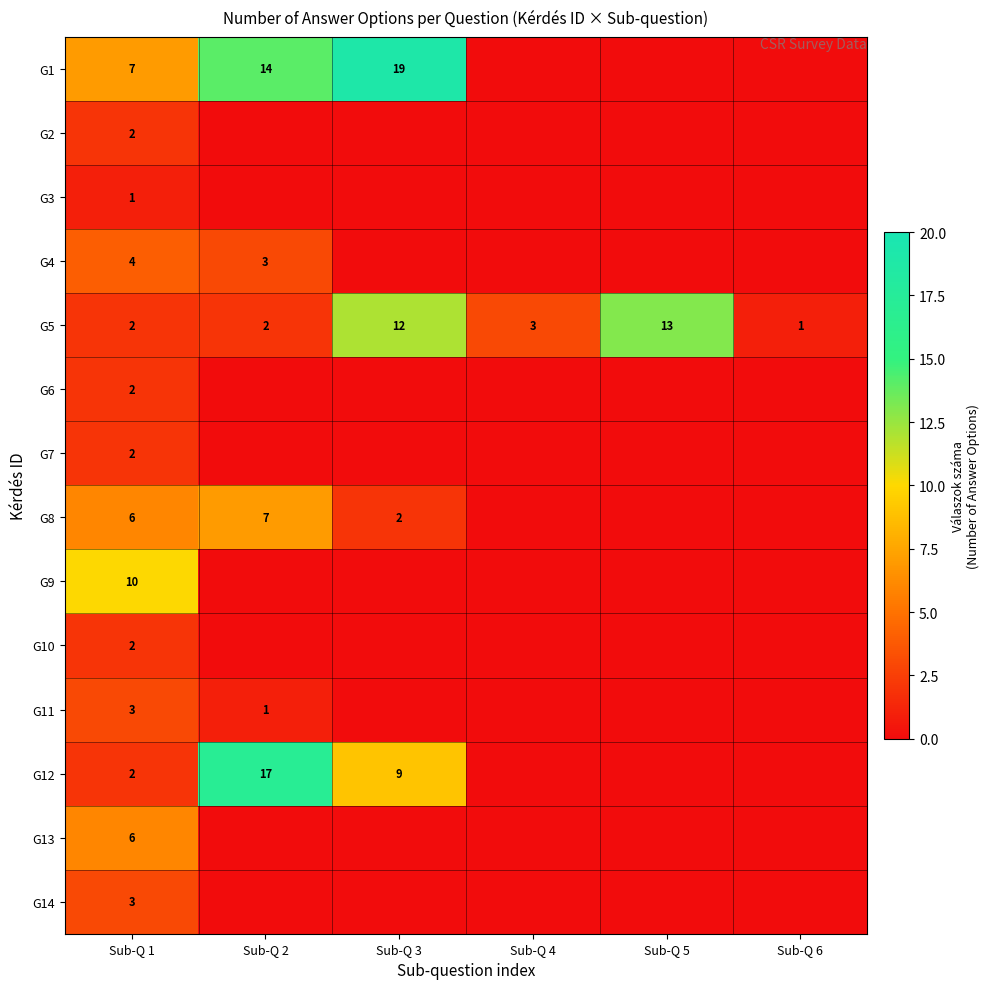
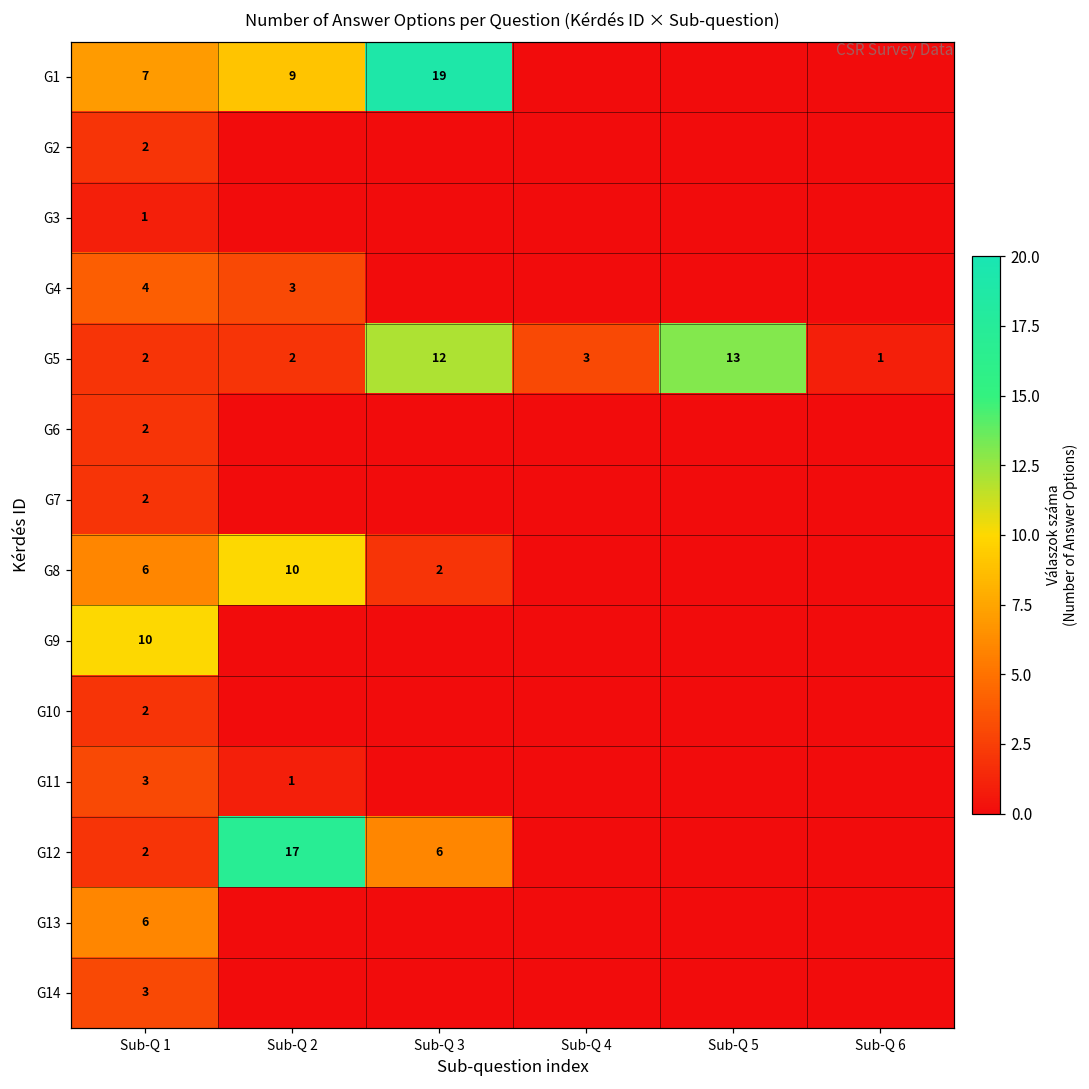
G1, Sub-Q 2: 14 -> 9
G8, Sub-Q 2: 7 -> 10
G12, Sub-Q 3: 9 -> 6
